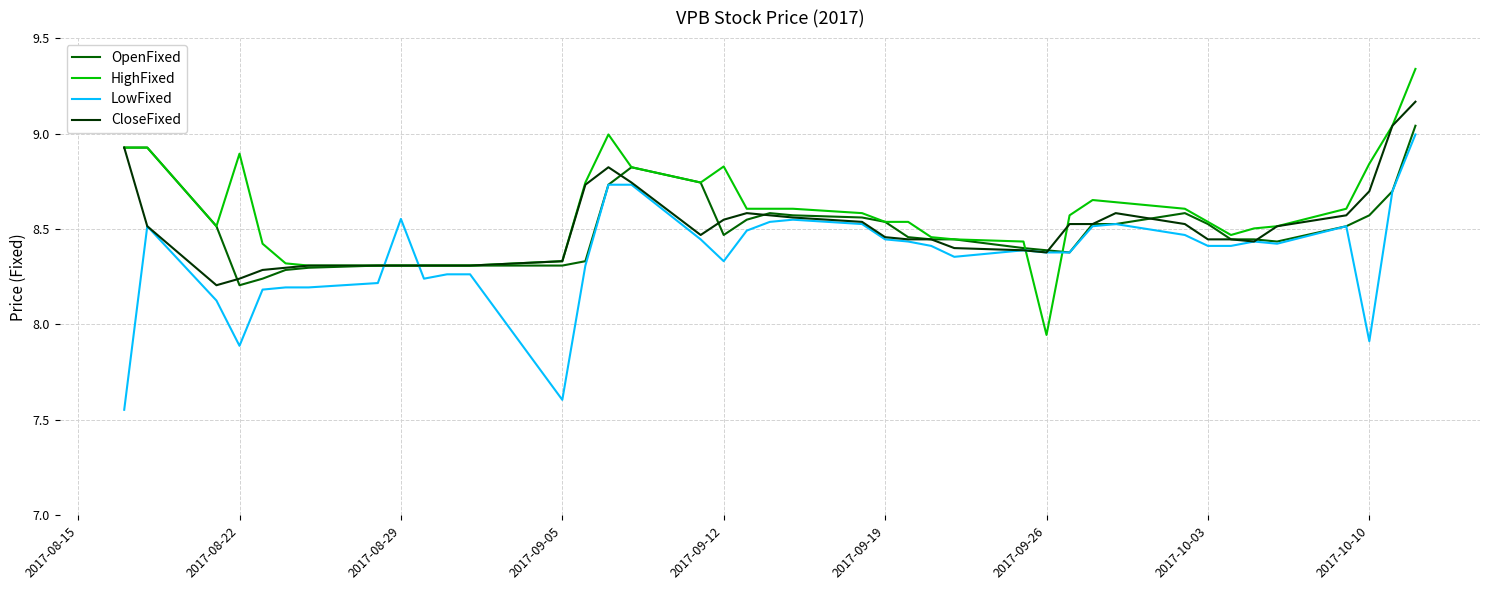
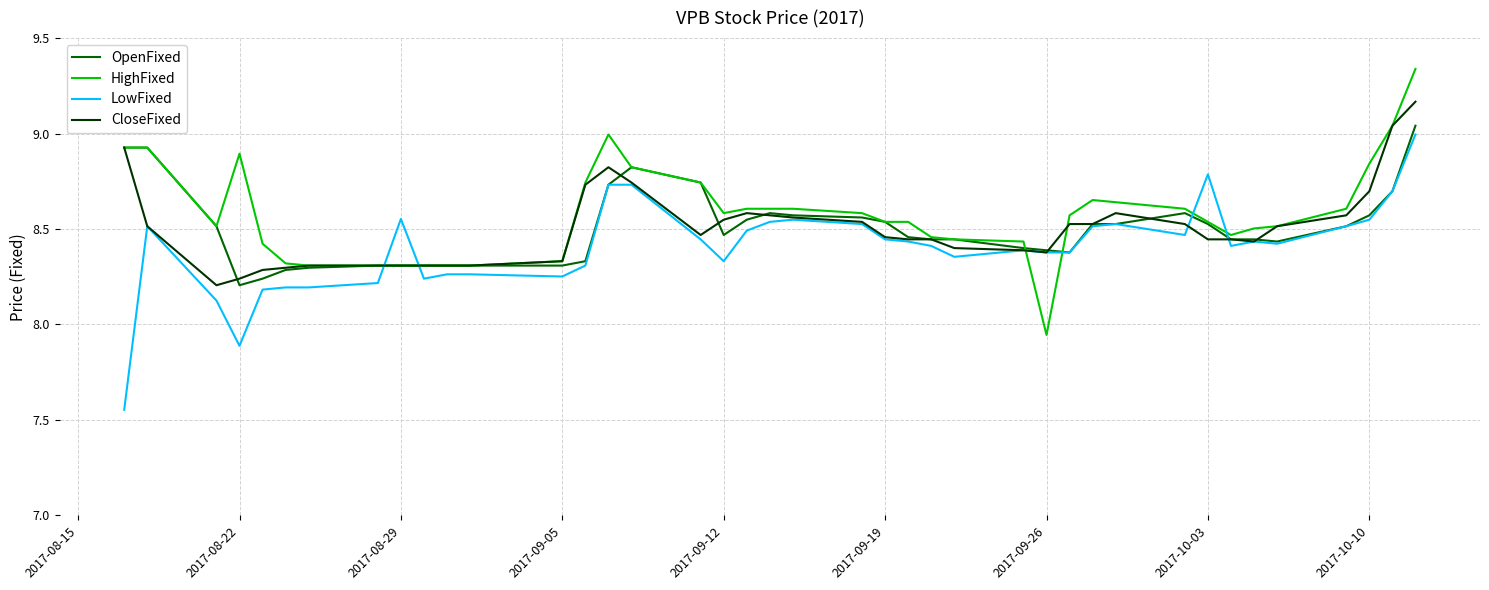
LowFixed, 2017-09-05: 7.61 -> 8.25
HighFixed, 2017-09-12: 8.83 -> 8.58
LowFixed, 2017-10-03: 8.41 -> 8.79
LowFixed, 2017-10-10: 7.91 -> 8.55
